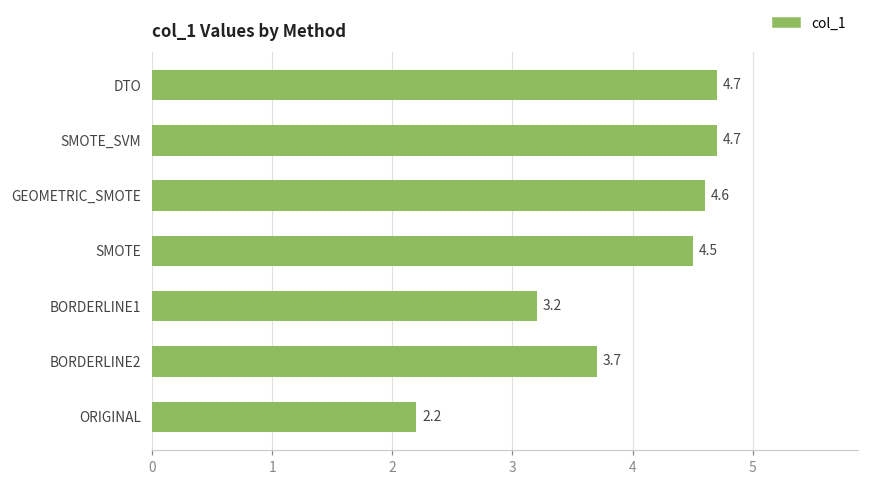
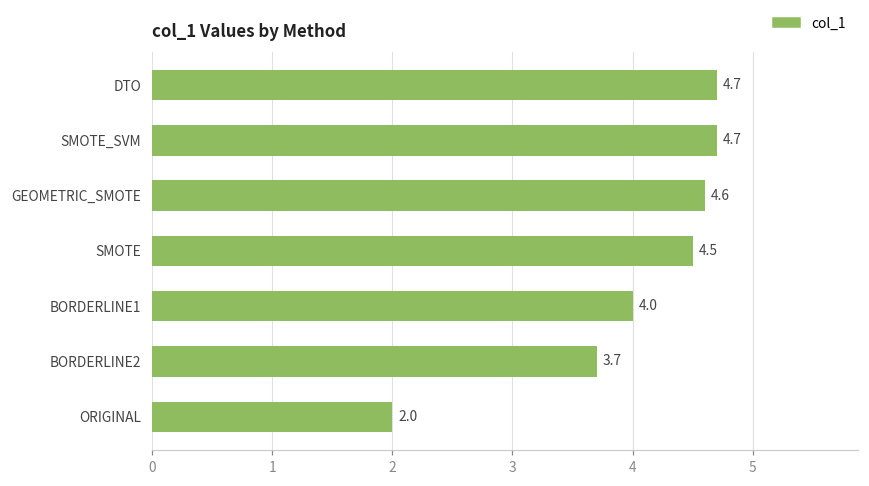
BORDERLINE1: 3.2 -> 4.0
ORIGINAL: 2.2 -> 2.0
